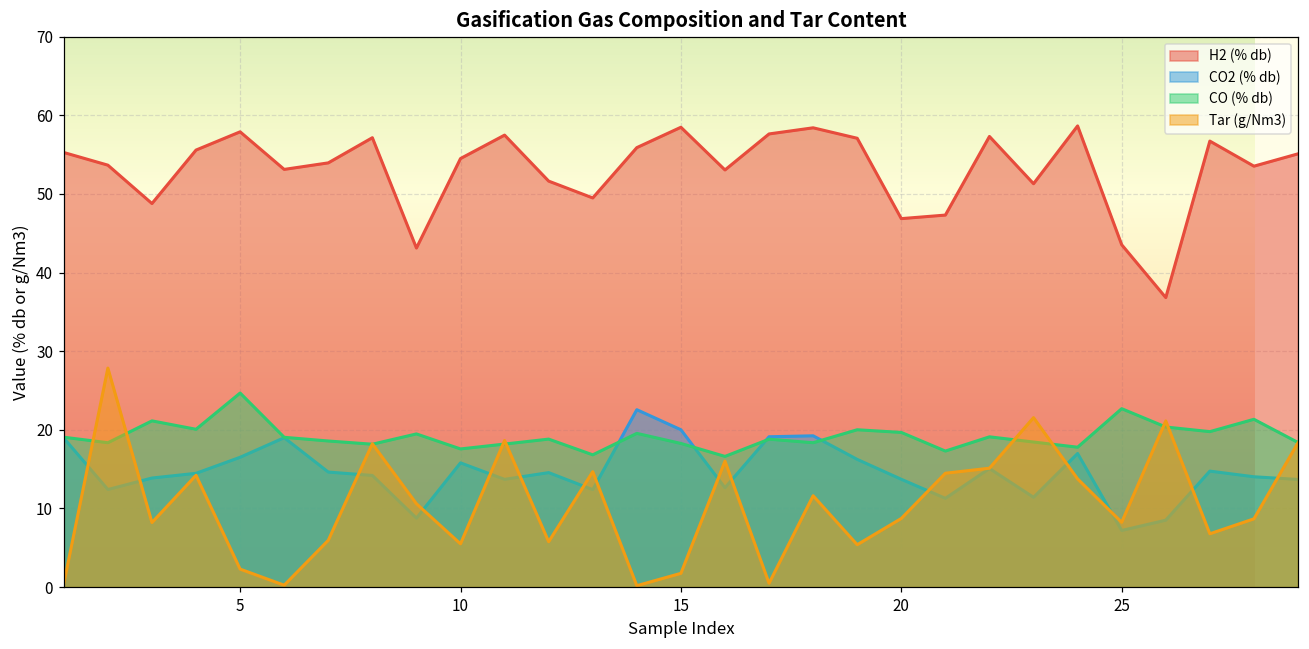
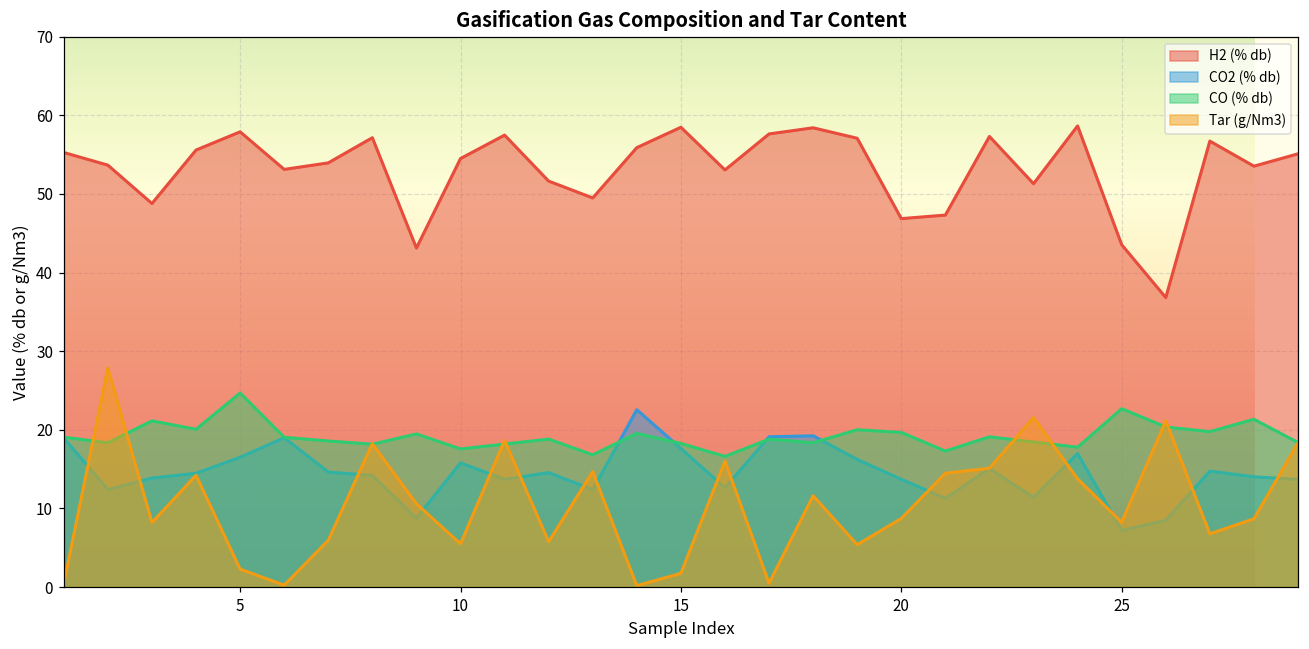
CO2 (% db), 15: 20 -> 18
